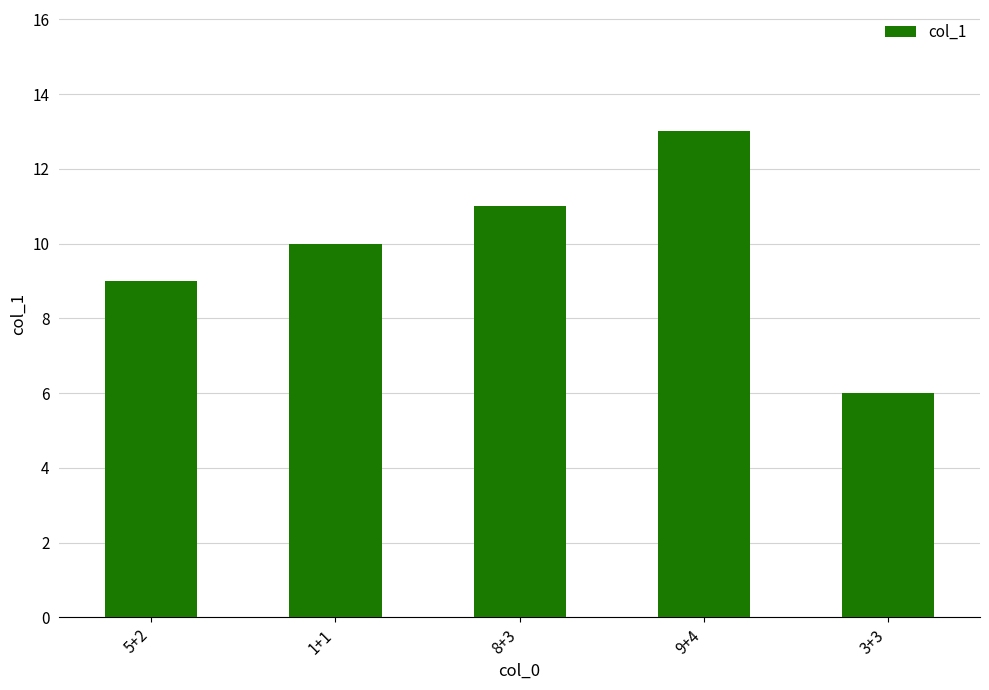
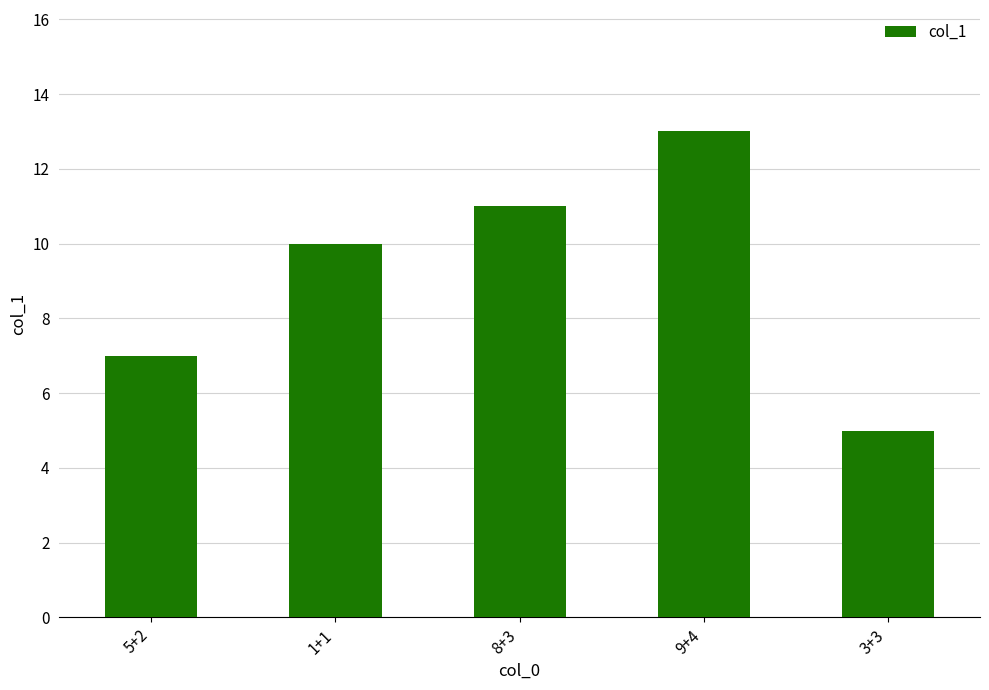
5+2: 9 -> 7
3+3: 6 -> 5
